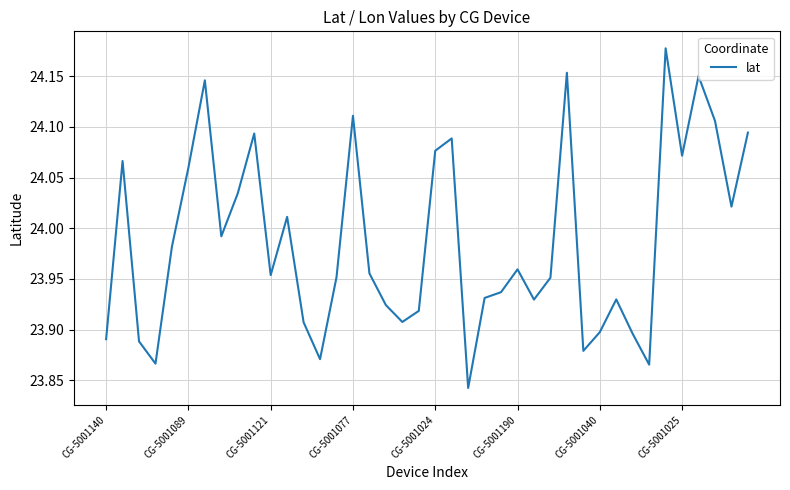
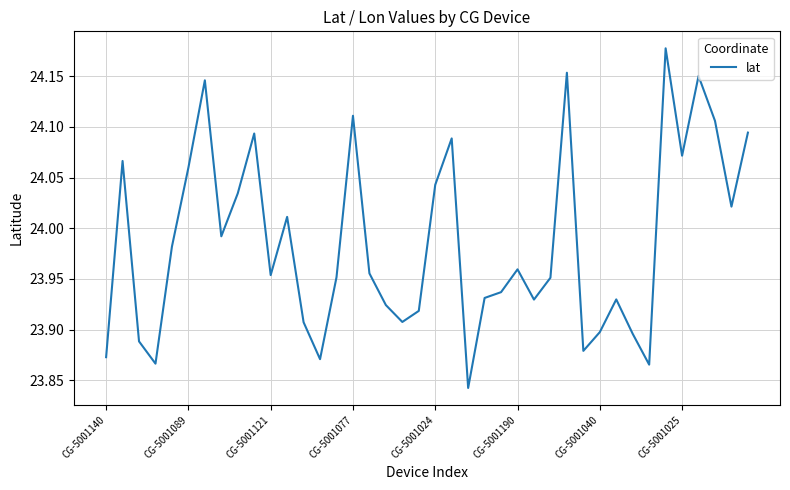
CG-5001140: 23.890 -> 23.873
CG-5001024: 24.076 -> 24.043
